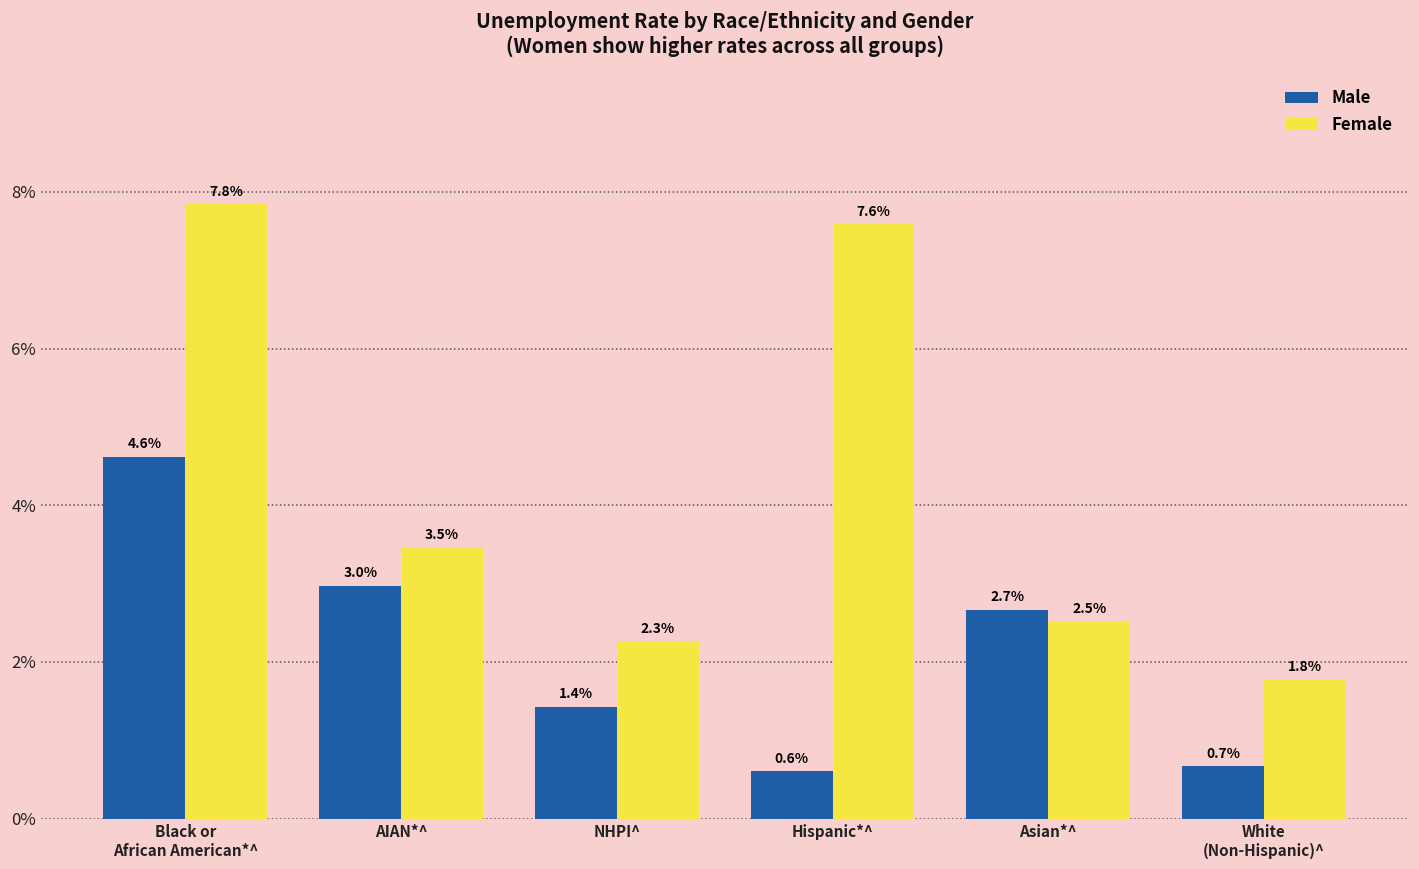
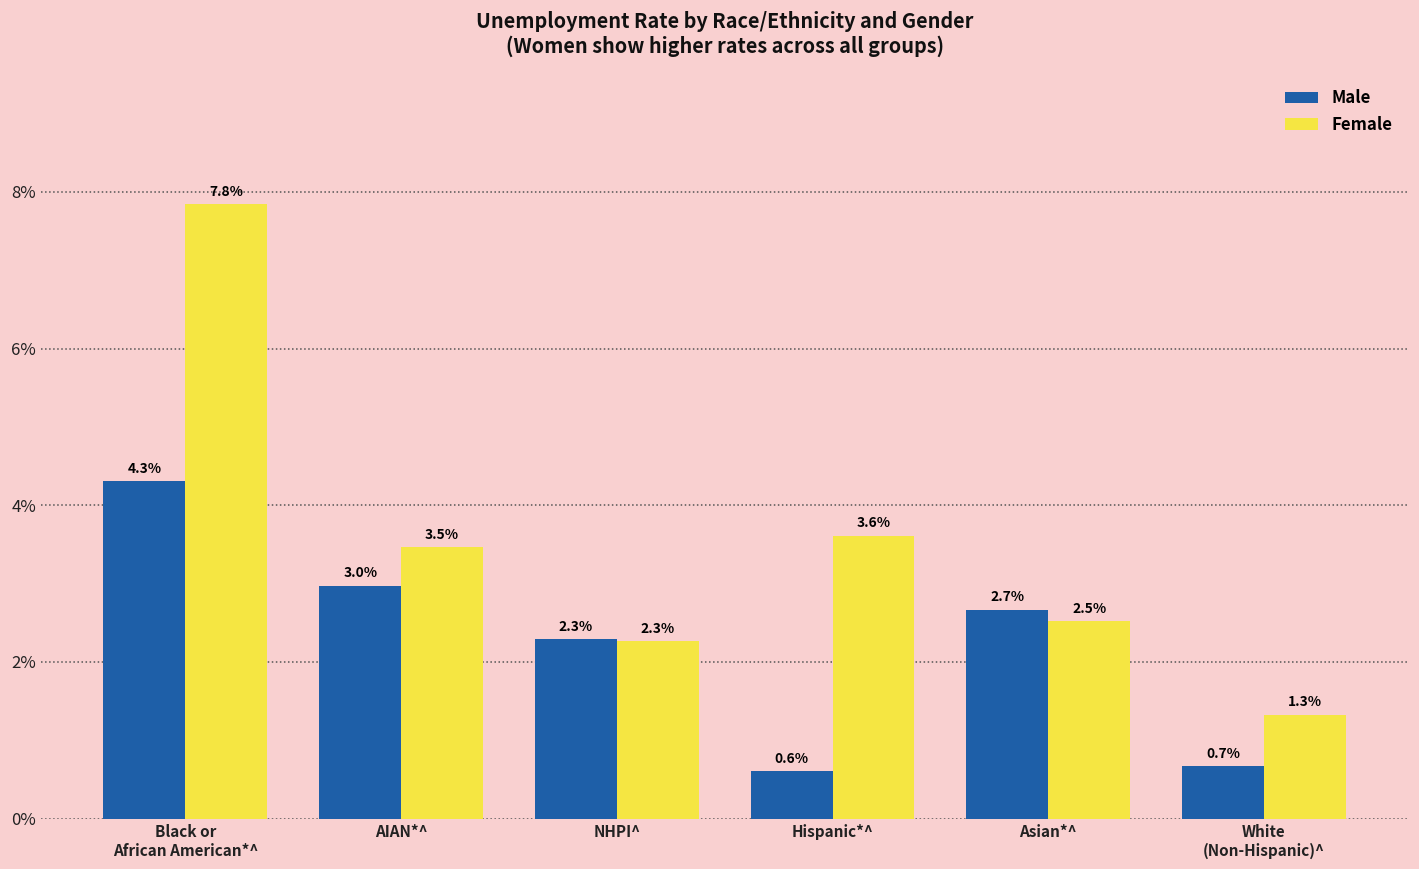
Male, Black or African American*^: 4.6% -> 4.3%
Male, NHPI^: 1.4% -> 2.3%
Female, Hispanic*^: 7.6% -> 3.6%
Female, White (Non-Hispanic)^: 1.8% -> 1.3%
